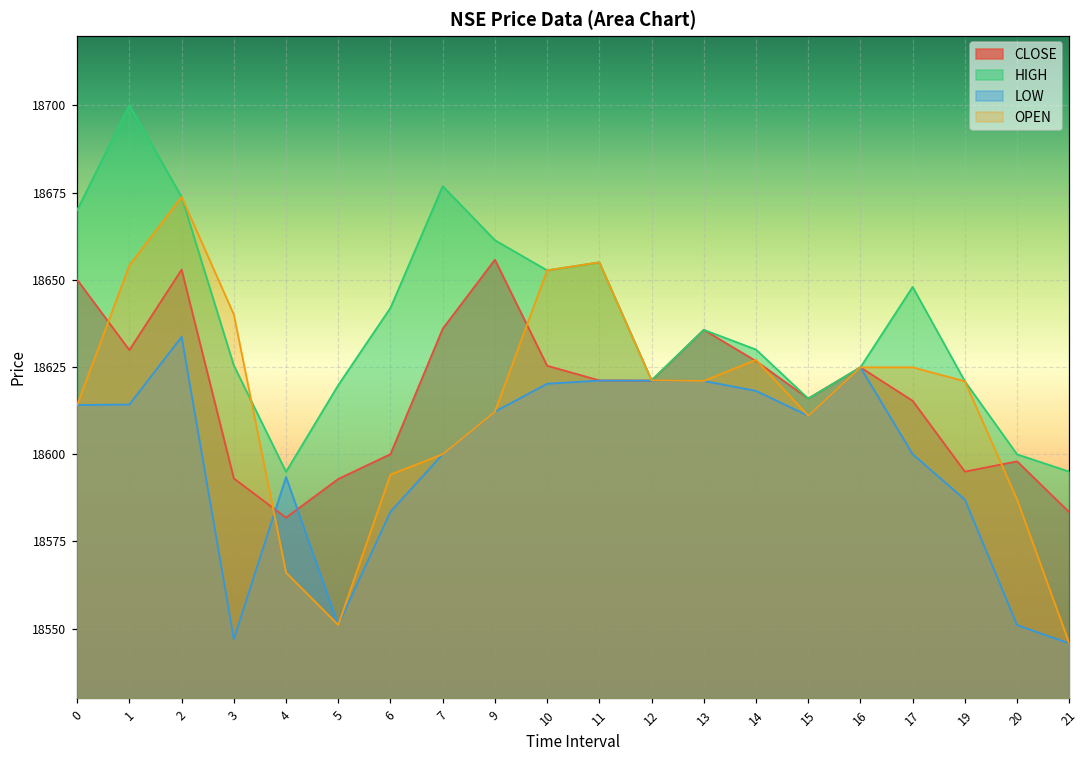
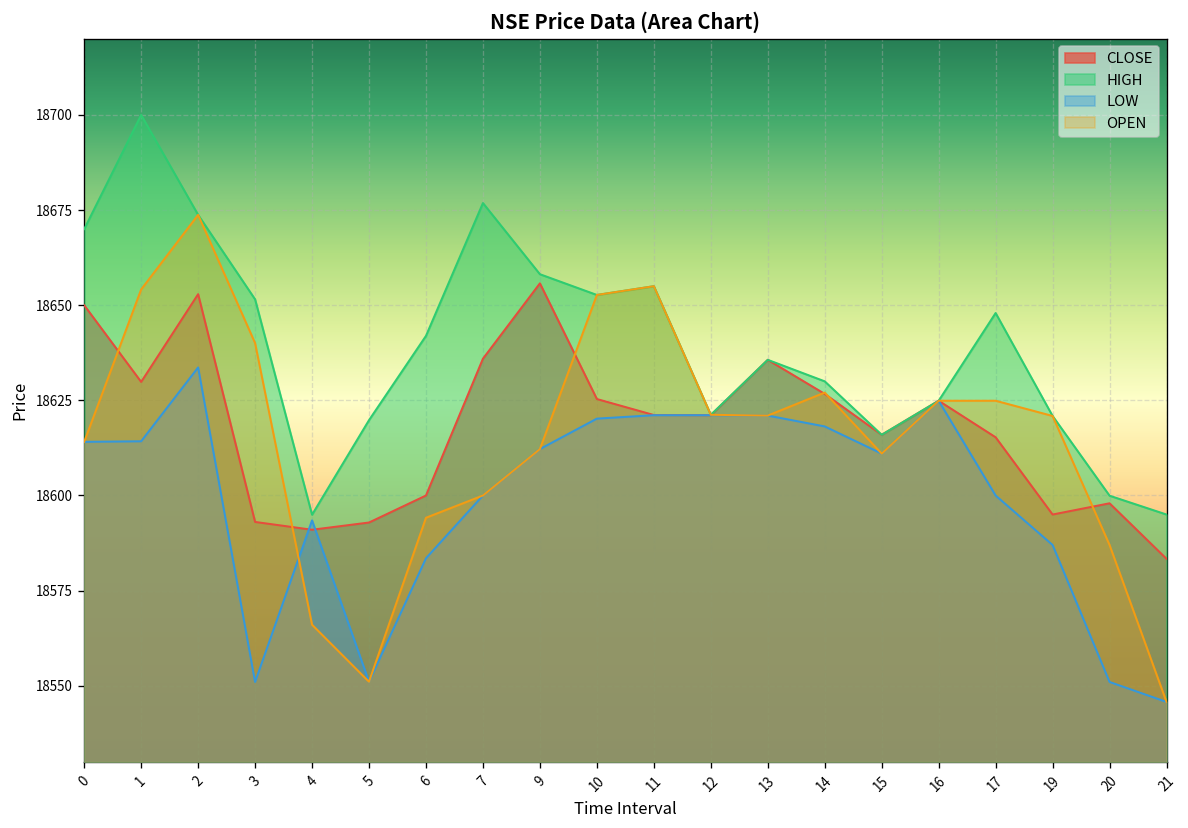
HIGH, 3: 18625 -> 18652
LOW, 3: 18547 -> 18551
CLOSE, 4: 18582 -> 18591
HIGH, 9: 18661 -> 18658
